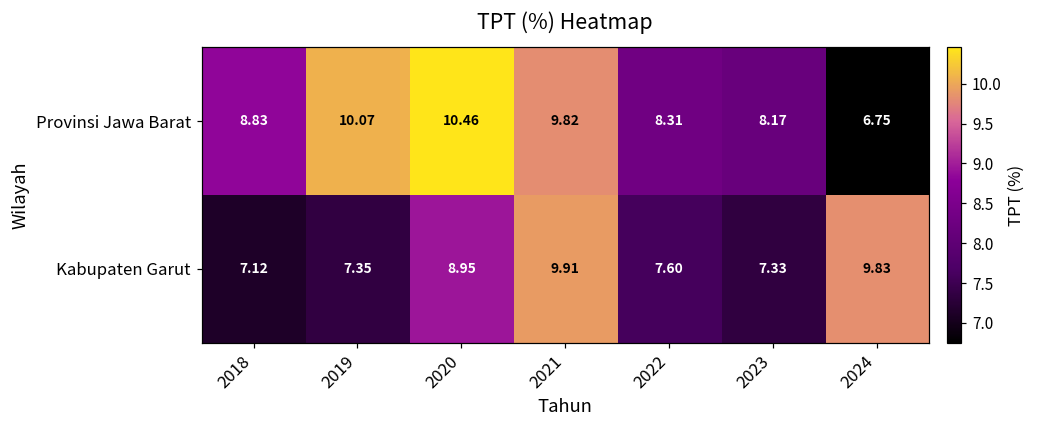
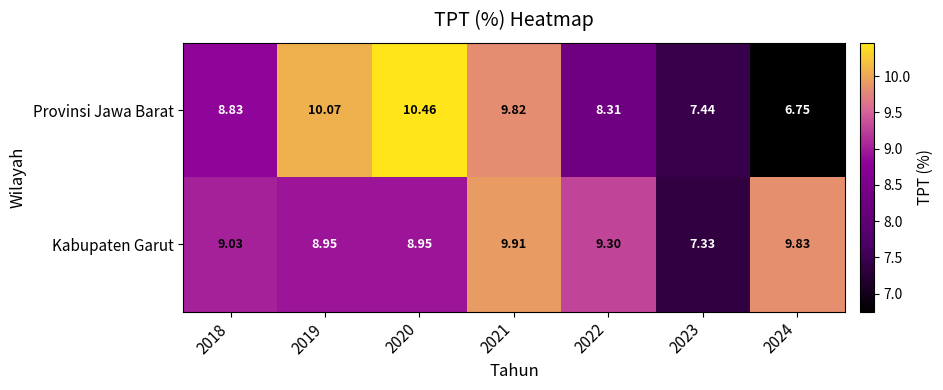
Provinsi Jawa Barat, 2023: 8.17 -> 7.44
Kabupaten Garut, 2018: 7.12 -> 9.03
Kabupaten Garut, 2019: 7.35 -> 8.95
Kabupaten Garut, 2022: 7.60 -> 9.30
